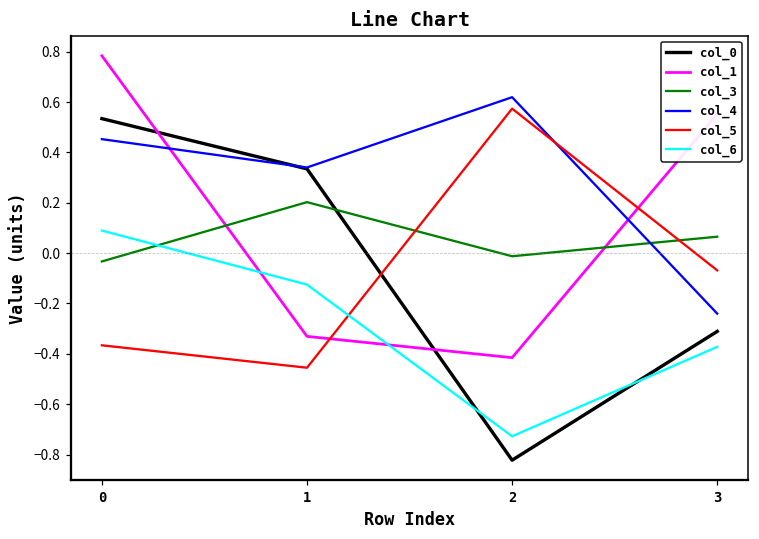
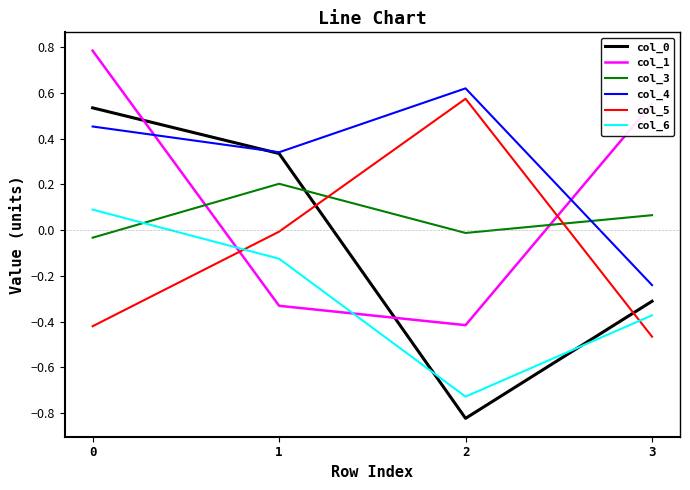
col_5, 0: -0.37 -> -0.42
col_5, 1: -0.46 -> -0.01
col_5, 3: -0.07 -> -0.47
